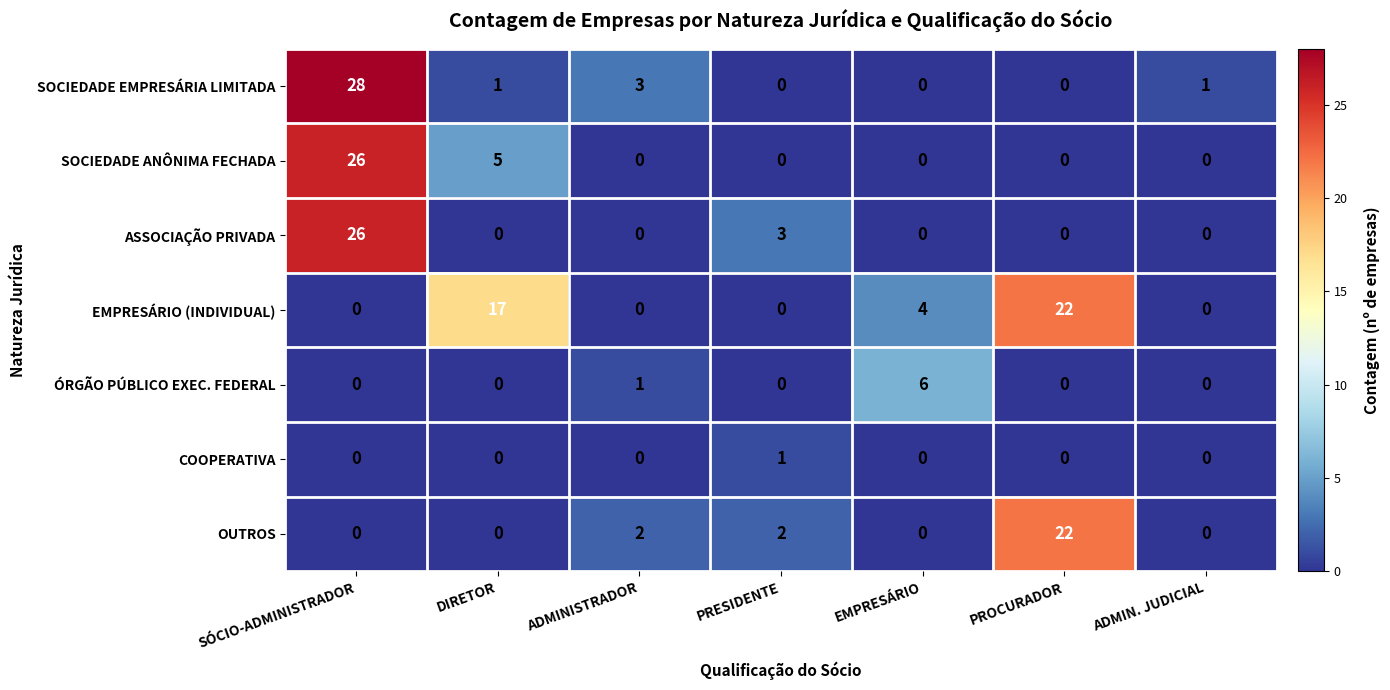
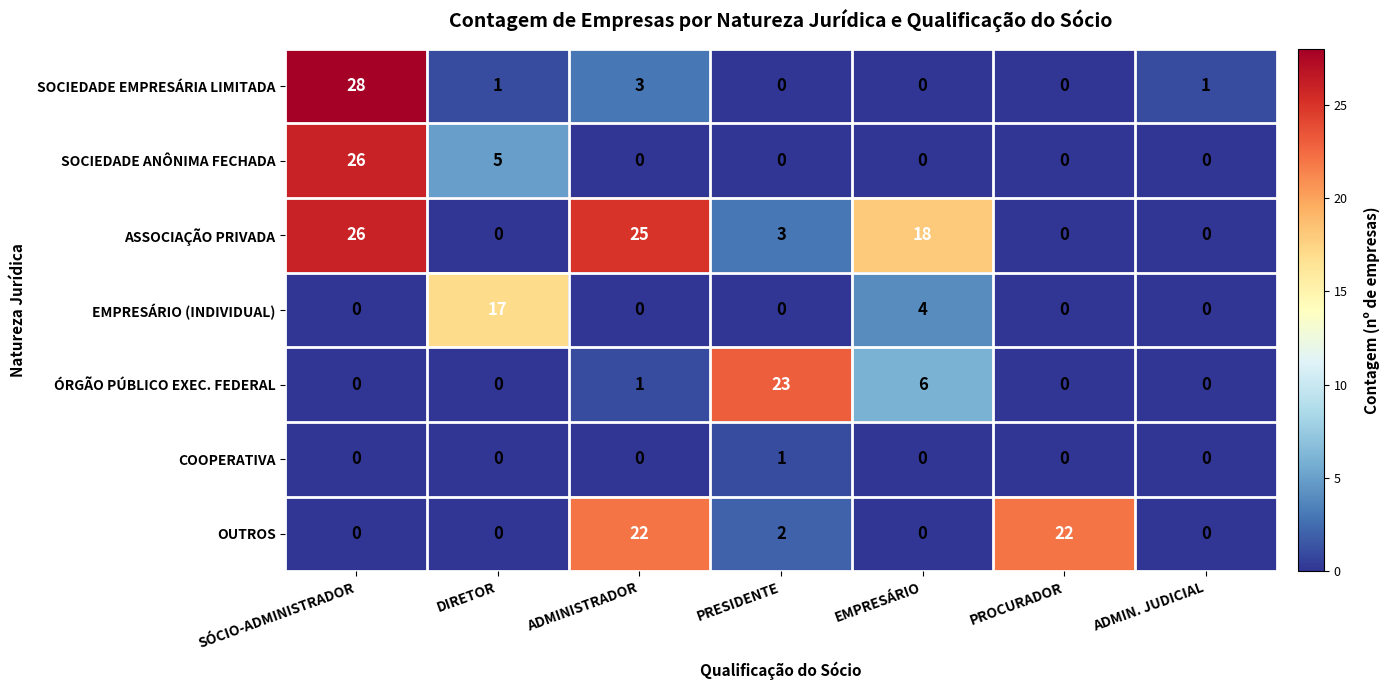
ASSOCIAÇÃO PRIVADA, ADMINISTRADOR: 0 -> 25
ASSOCIAÇÃO PRIVADA, EMPRESÁRIO: 0 -> 18
EMPRESÁRIO (INDIVIDUAL), PROCURADOR: 22 -> 0
ÓRGÃO PÚBLICO EXEC. FEDERAL, PRESIDENTE: 0 -> 23
OUTROS, ADMINISTRADOR: 2 -> 22
